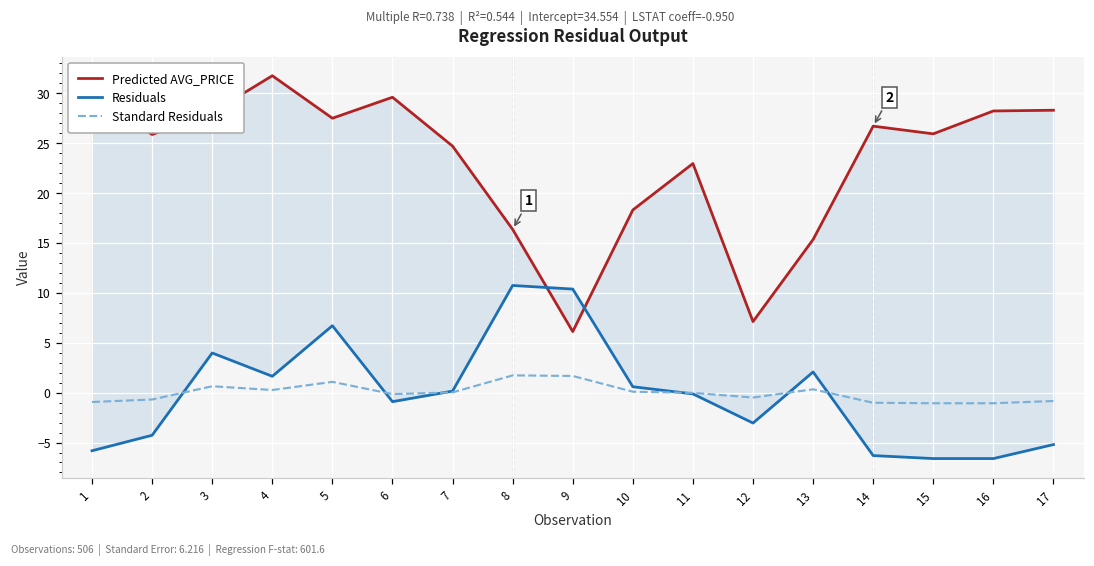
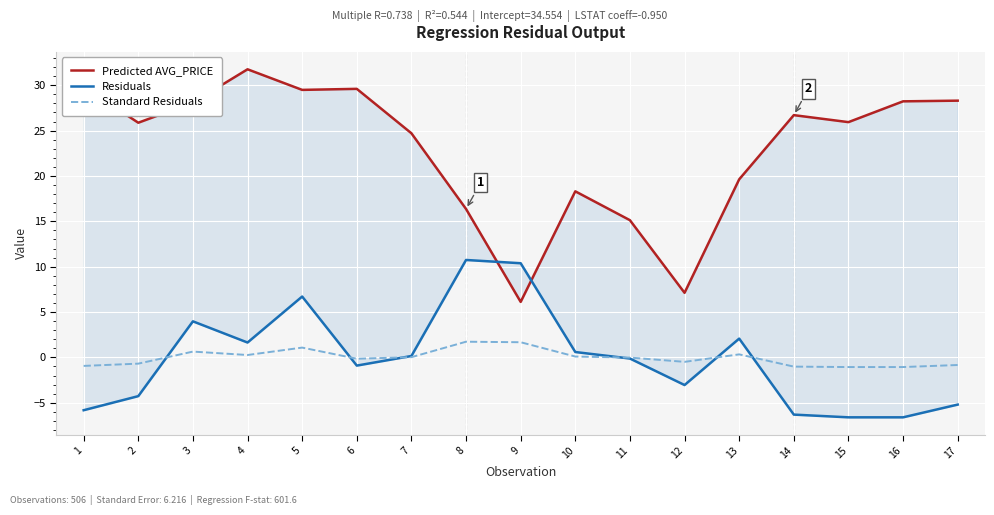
Predicted AVG_PRICE, 5: 27 -> 29
Predicted AVG_PRICE, 11: 23 -> 15
Predicted AVG_PRICE, 13: 15 -> 20
